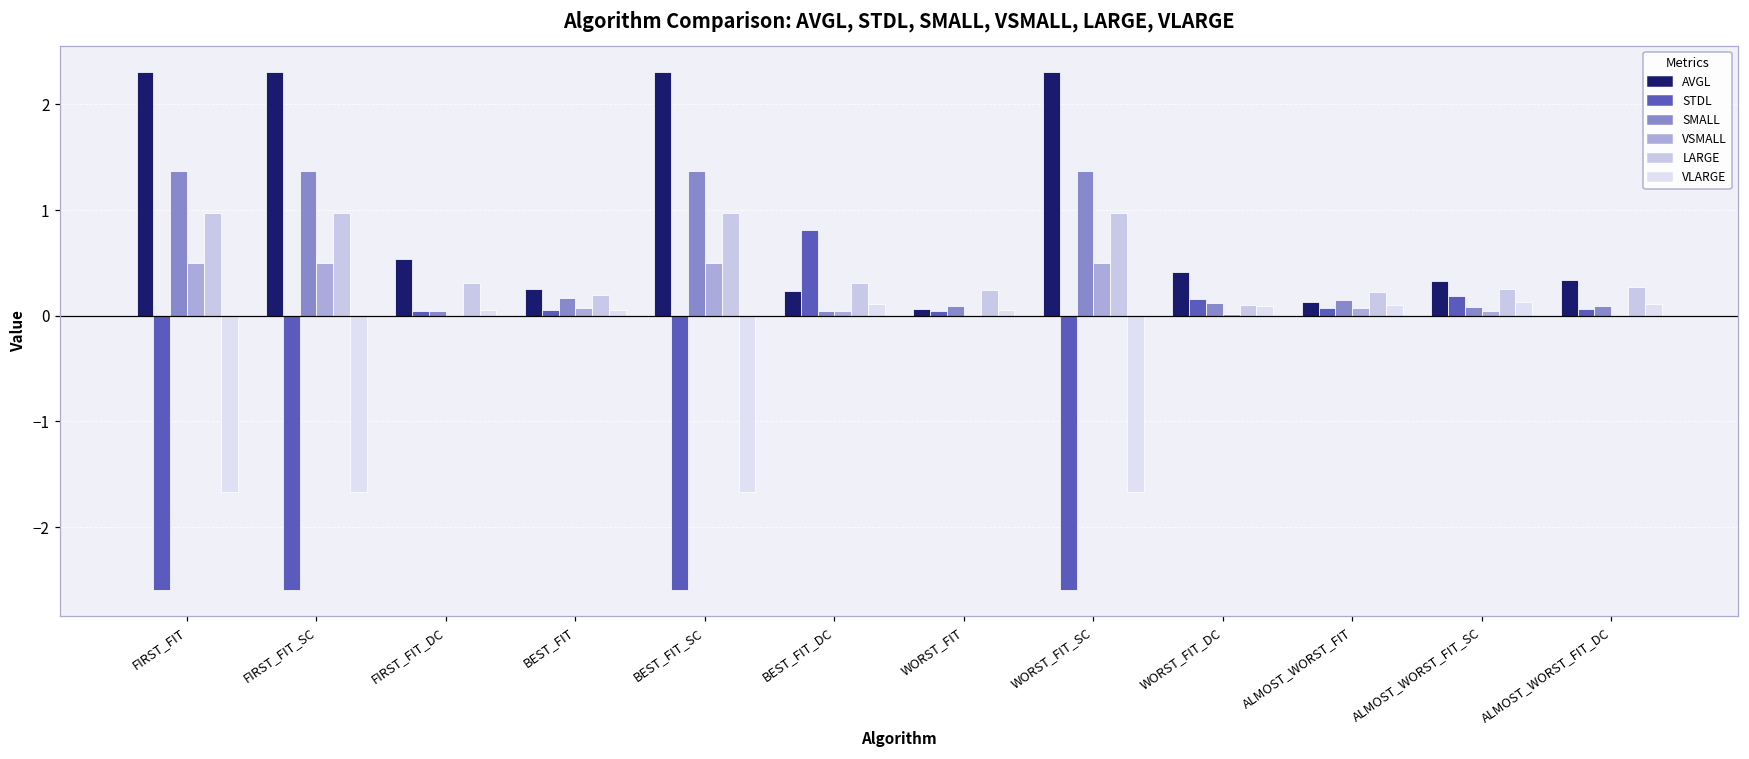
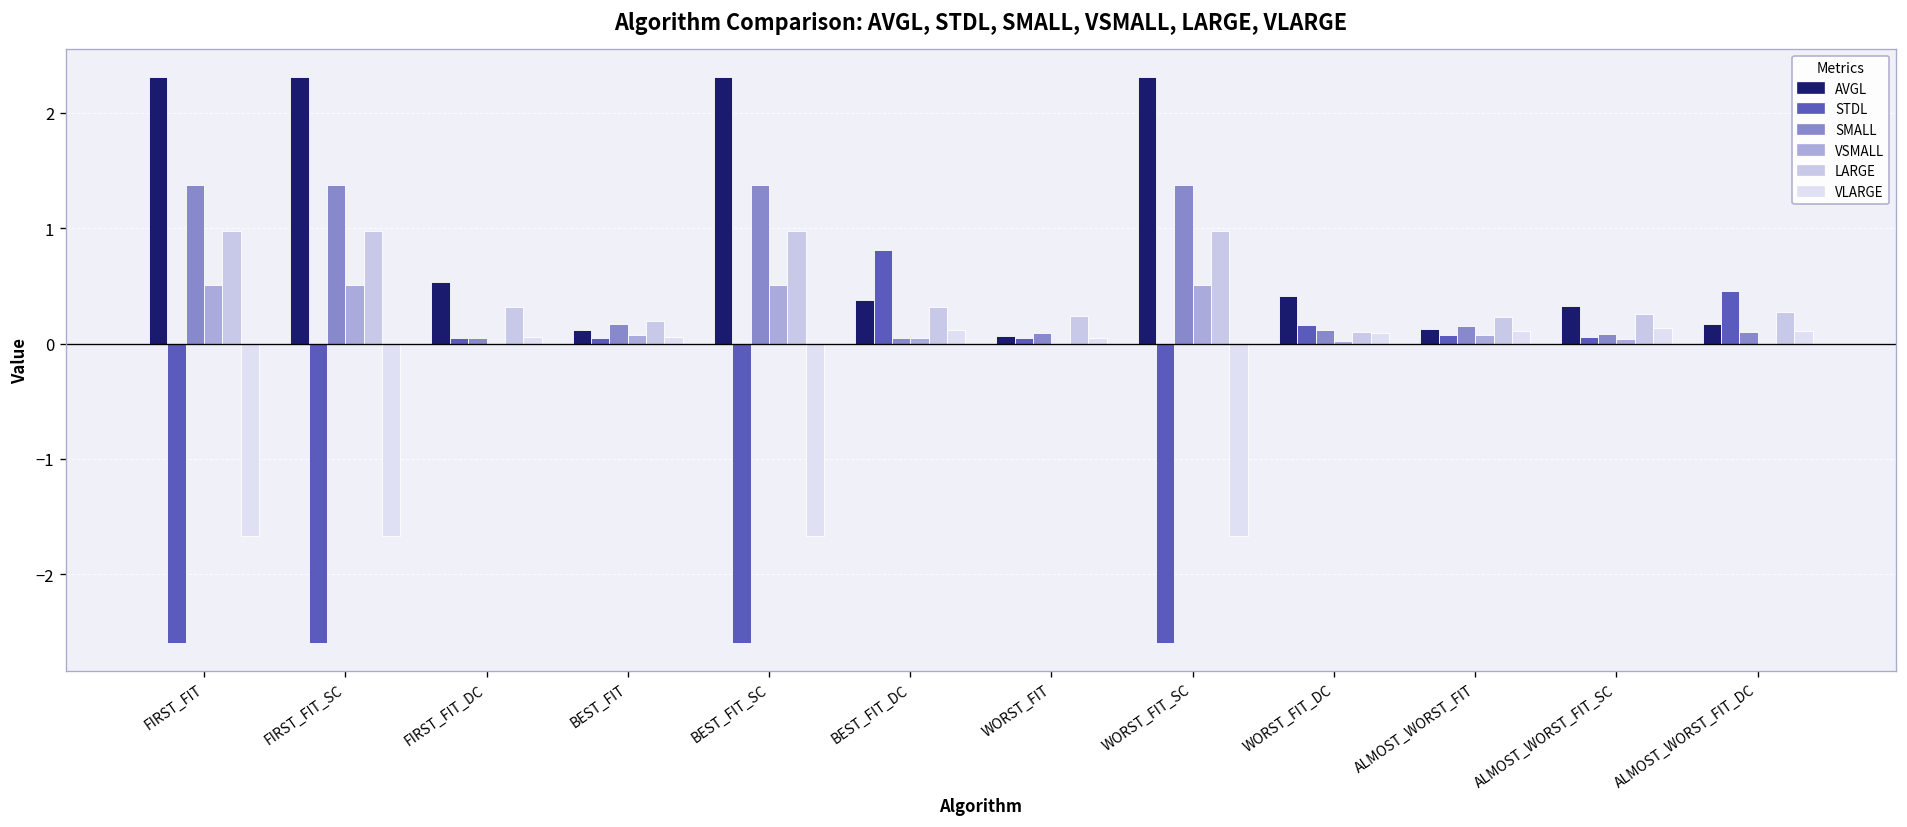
AVGL, BEST_FIT: 0.3 -> 0.1
AVGL, BEST_FIT_DC: 0.2 -> 0.4
STDL, ALMOST_WORST_FIT_SC: 0.2 -> 0.1
AVGL, ALMOST_WORST_FIT_DC: 0.3 -> 0.2
STDL, ALMOST_WORST_FIT_DC: 0.1 -> 0.5
